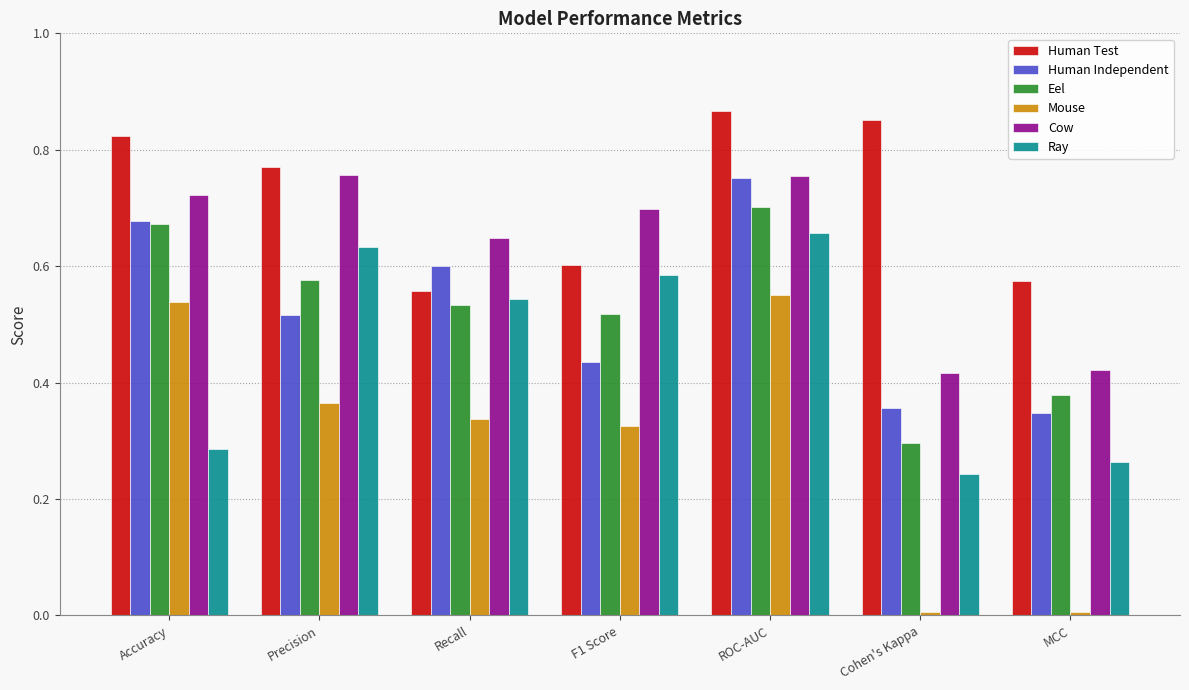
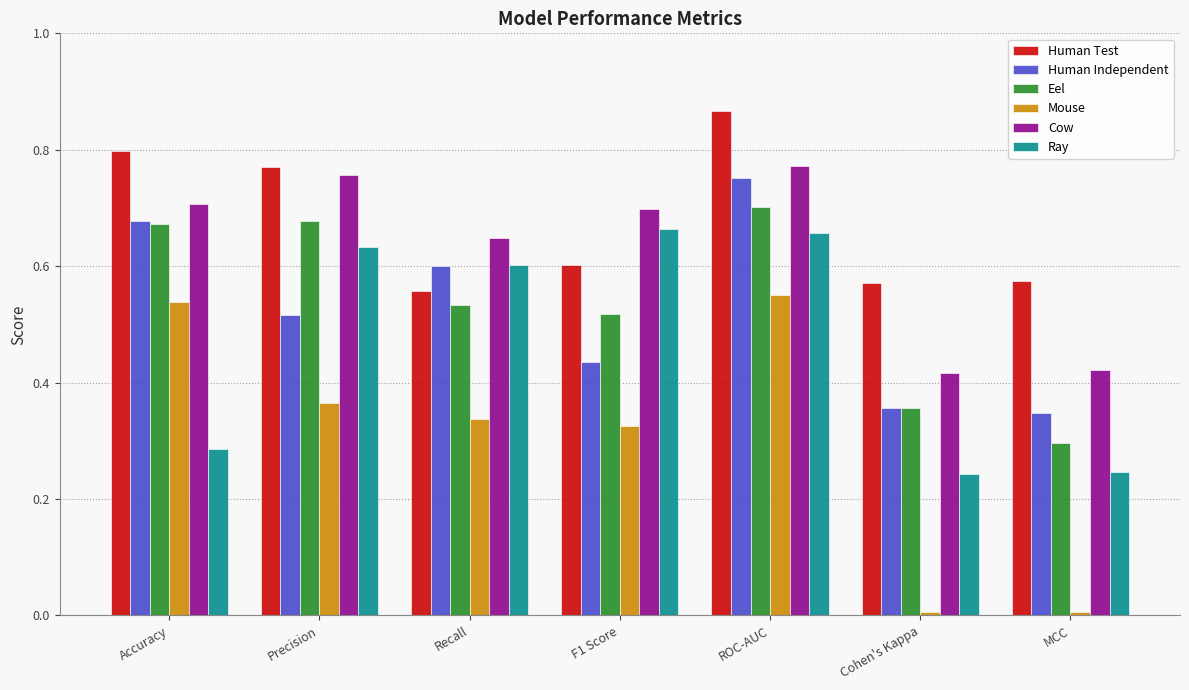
Human Test, Accuracy: 0.82 -> 0.80
Cow, Accuracy: 0.72 -> 0.71
Eel, Precision: 0.58 -> 0.68
Ray, Recall: 0.54 -> 0.60
Ray, F1 Score: 0.58 -> 0.66
Cow, ROC-AUC: 0.75 -> 0.77
Human Test, Cohen's Kappa: 0.85 -> 0.57
Eel, Cohen's Kappa: 0.30 -> 0.36
Eel, MCC: 0.38 -> 0.30
Ray, MCC: 0.26 -> 0.25
